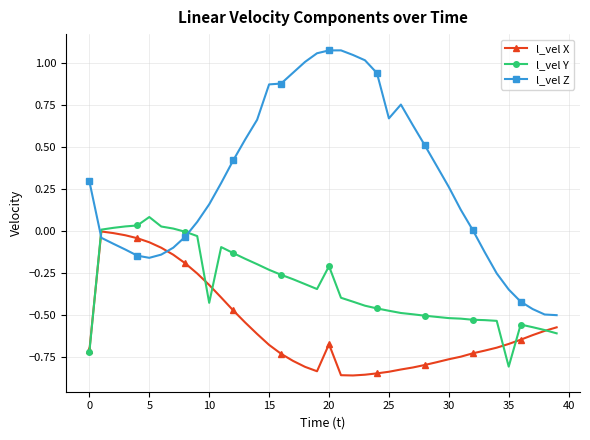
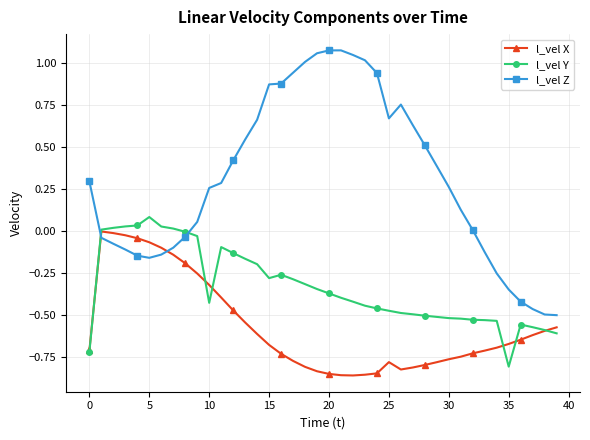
l_vel Z, 10: 0.16 -> 0.25
l_vel Y, 15: -0.23 -> -0.28
l_vel X, 20: -0.68 -> -0.85
l_vel Y, 20: -0.21 -> -0.37
l_vel X, 25: -0.84 -> -0.78
